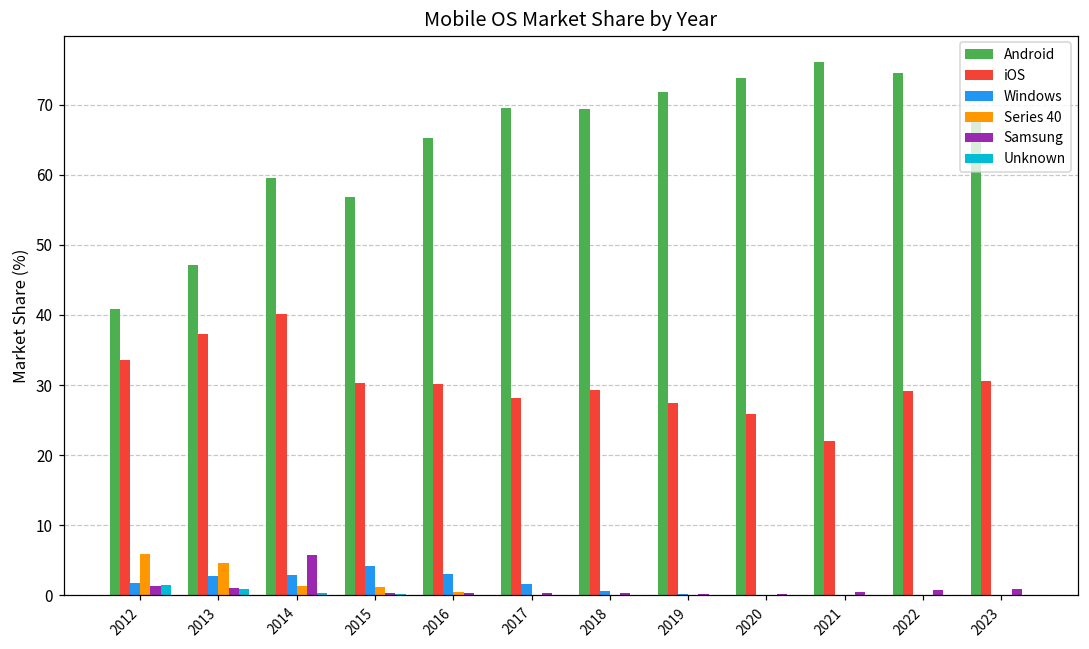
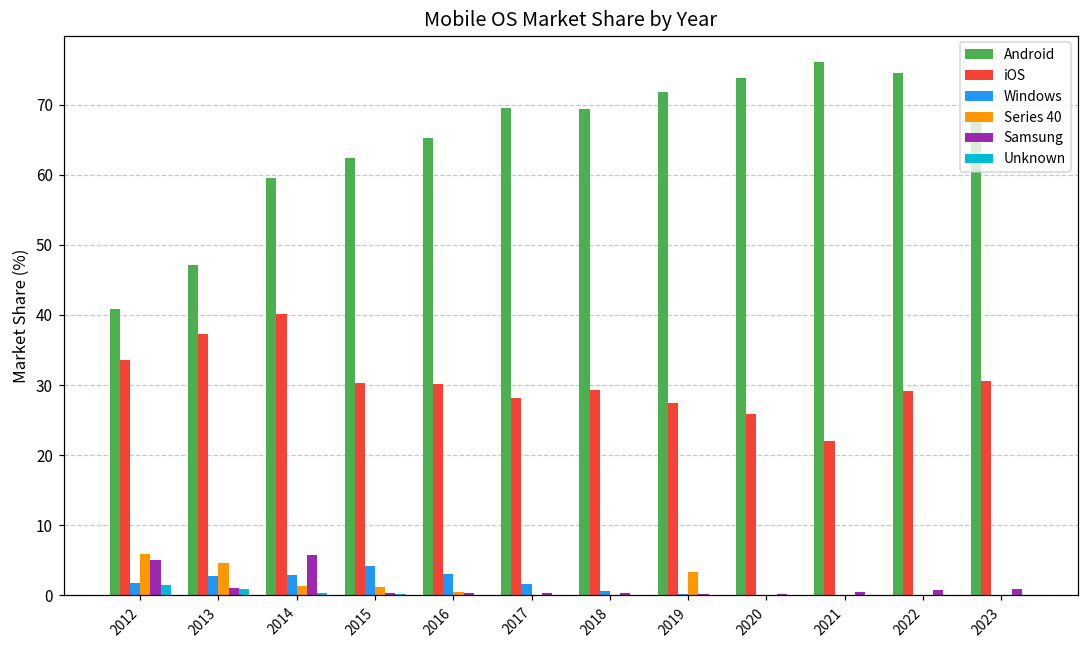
Samsung, 2012: 1 -> 5
Android, 2015: 57 -> 62
Series 40, 2019: 0 -> 3
